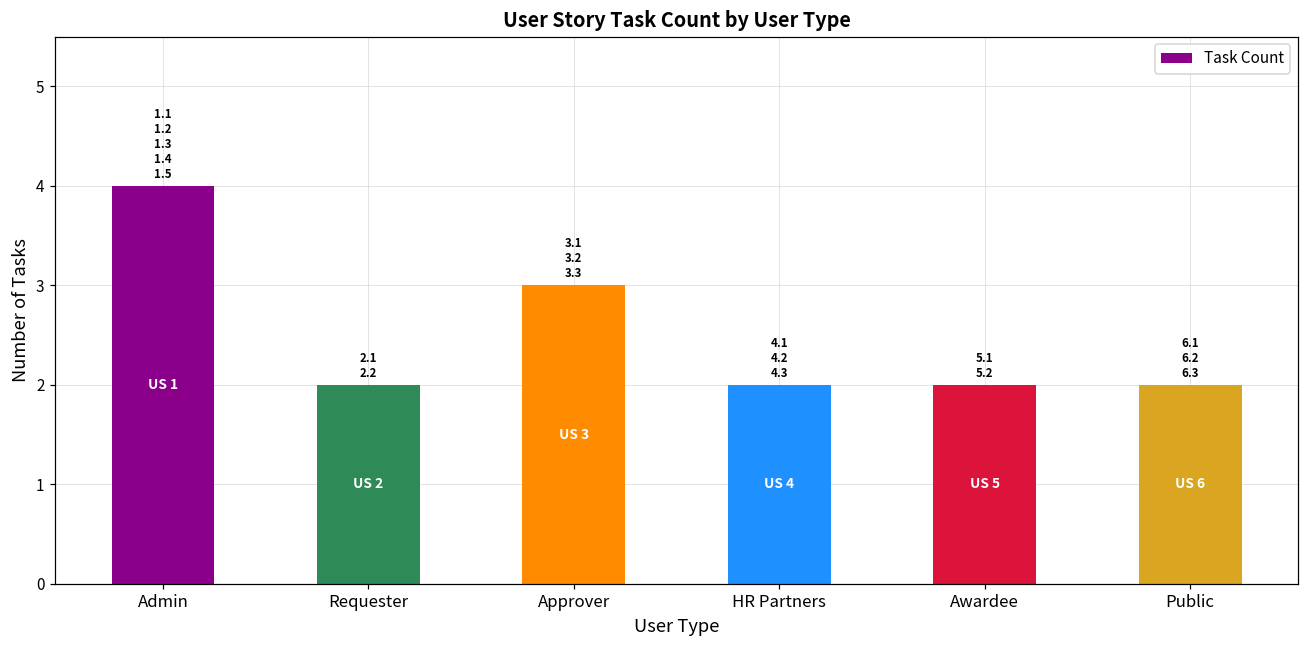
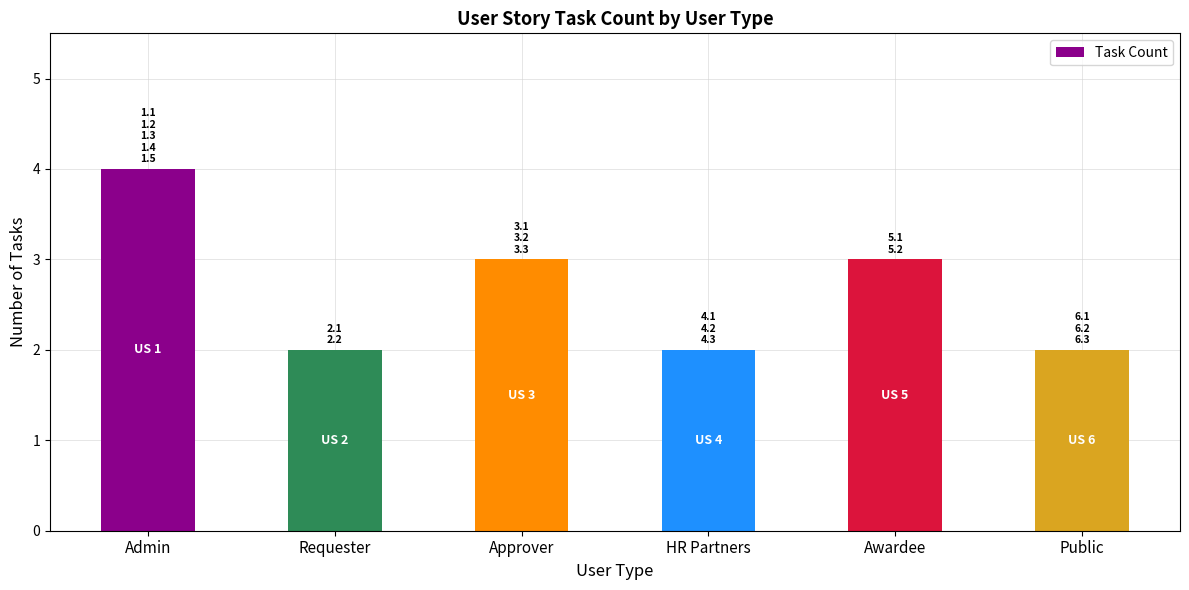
Awardee: 2 -> 3
